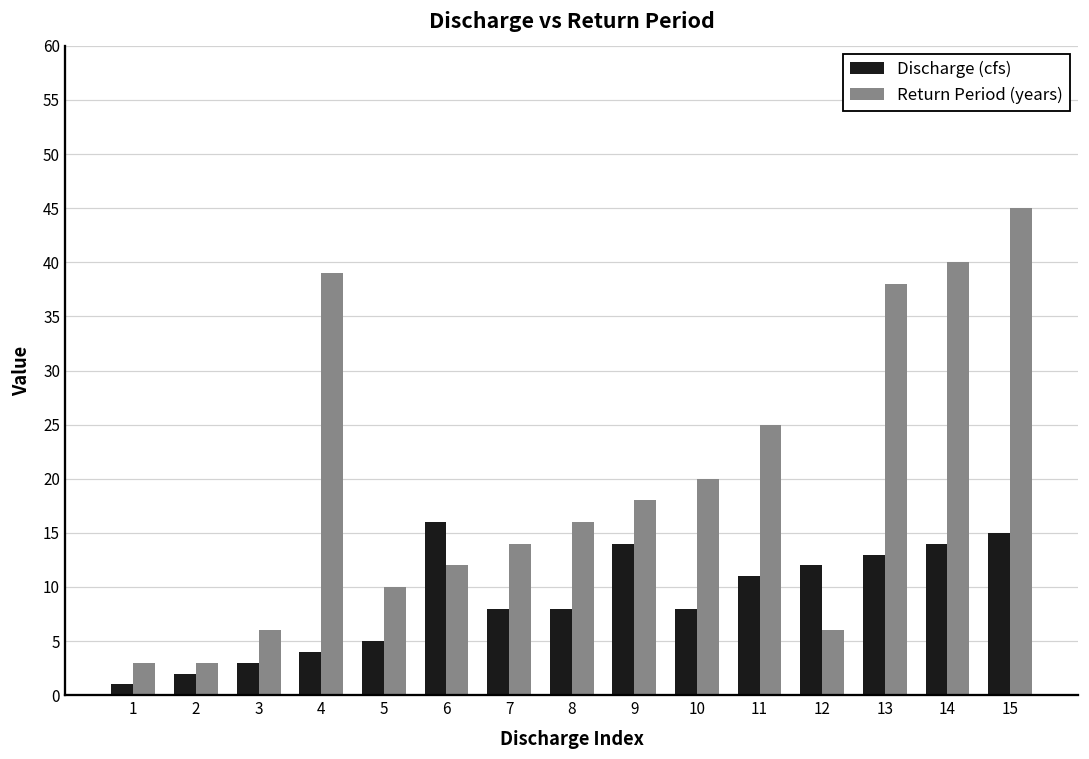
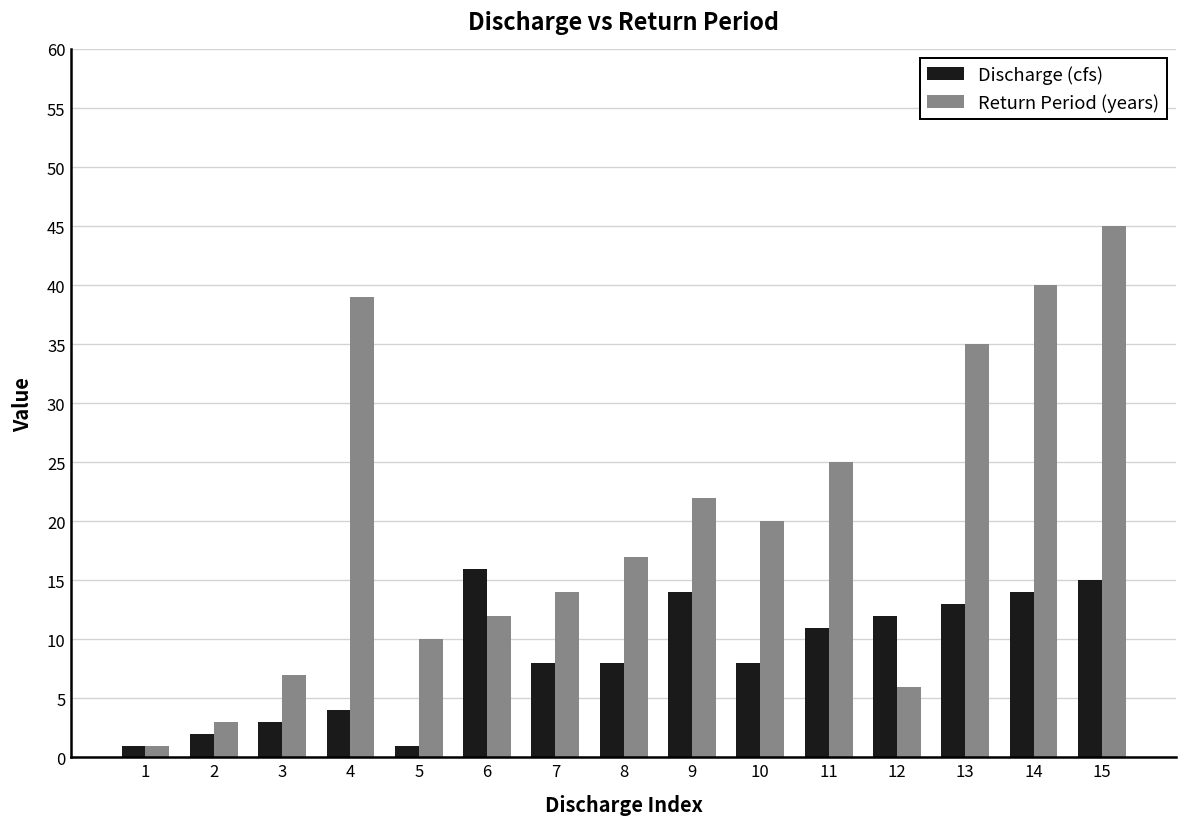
Return Period (years), 1: 3 -> 1
Return Period (years), 3: 6 -> 7
Discharge (cfs), 5: 5 -> 1
Return Period (years), 8: 16 -> 17
Return Period (years), 9: 18 -> 22
Return Period (years), 13: 38 -> 35
